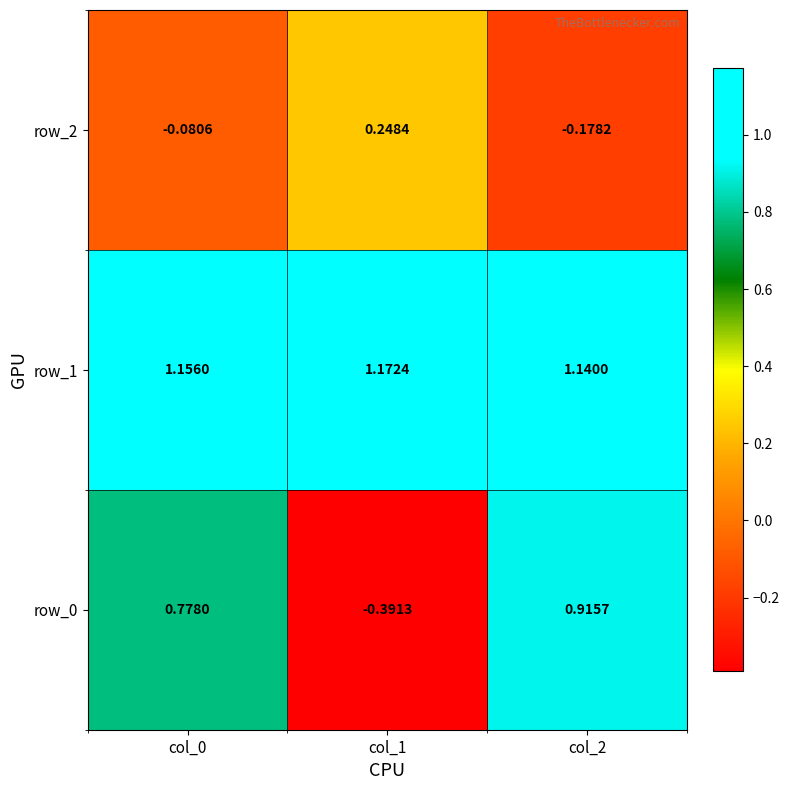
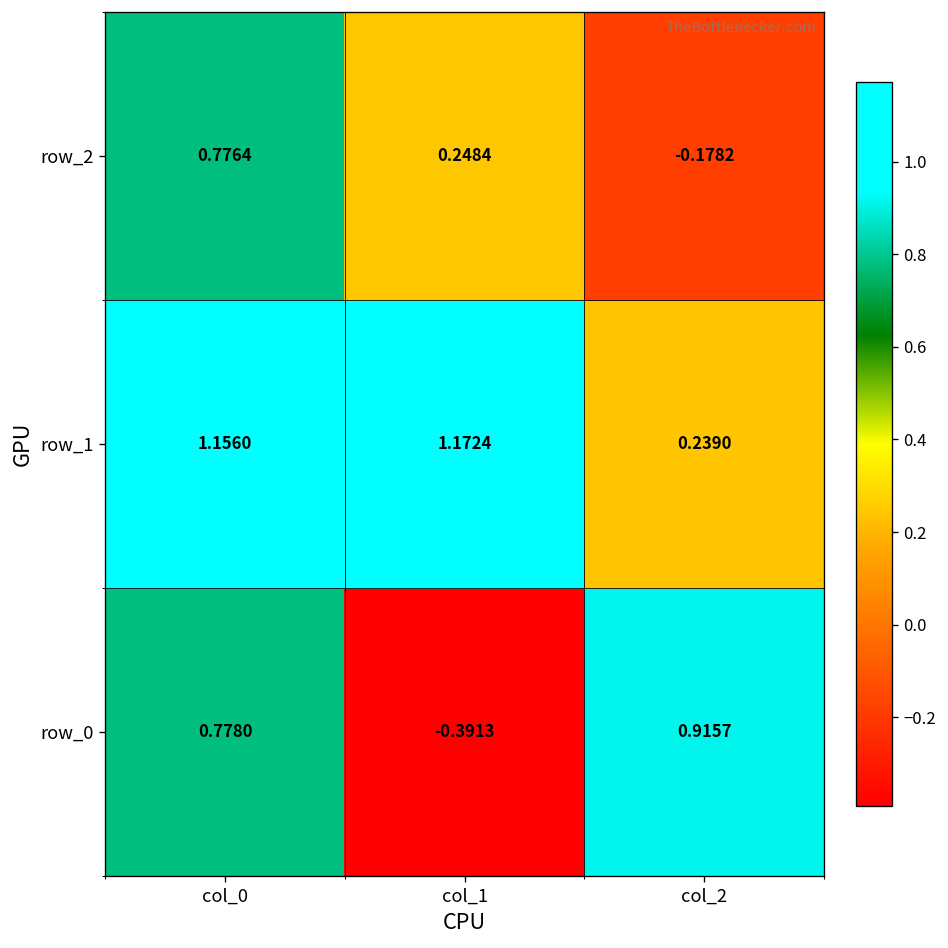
row_2, col_0: -0.0806 -> 0.7764
row_1, col_2: 1.1400 -> 0.2390
